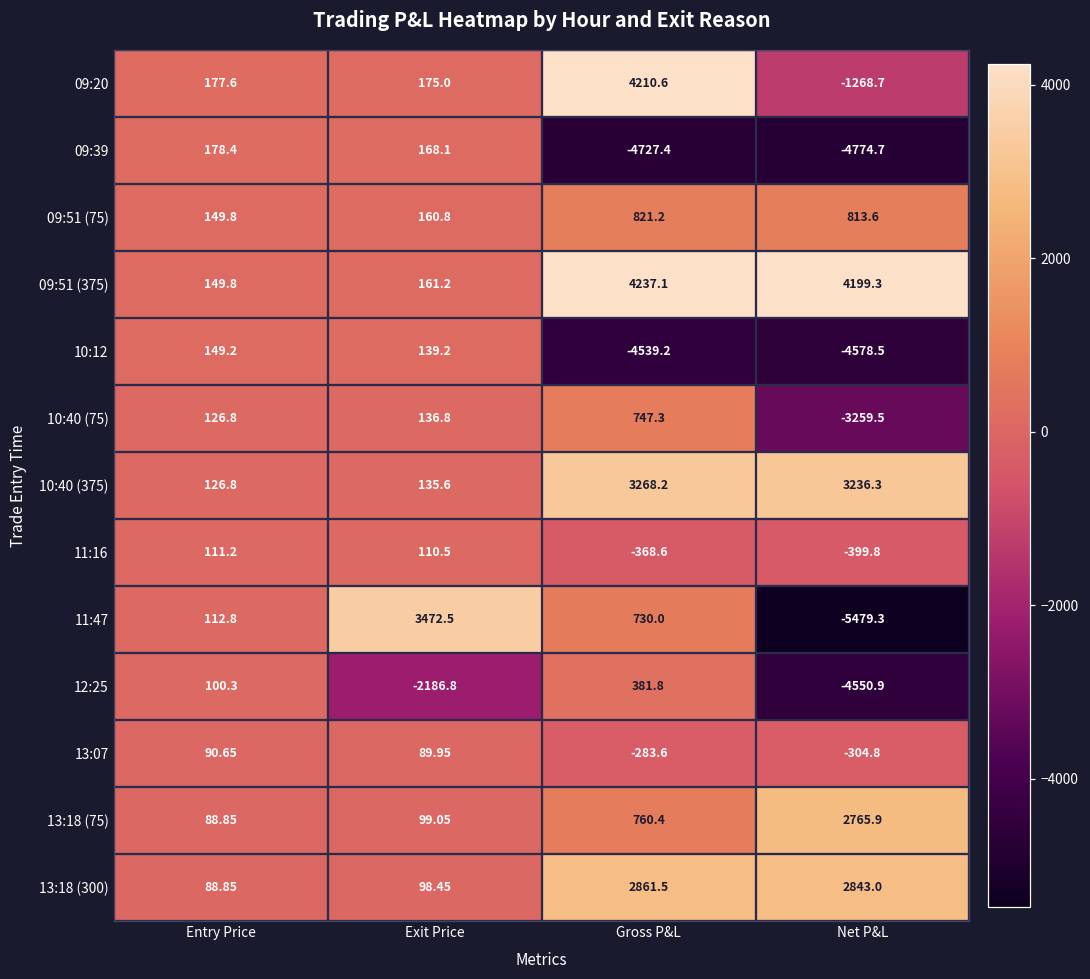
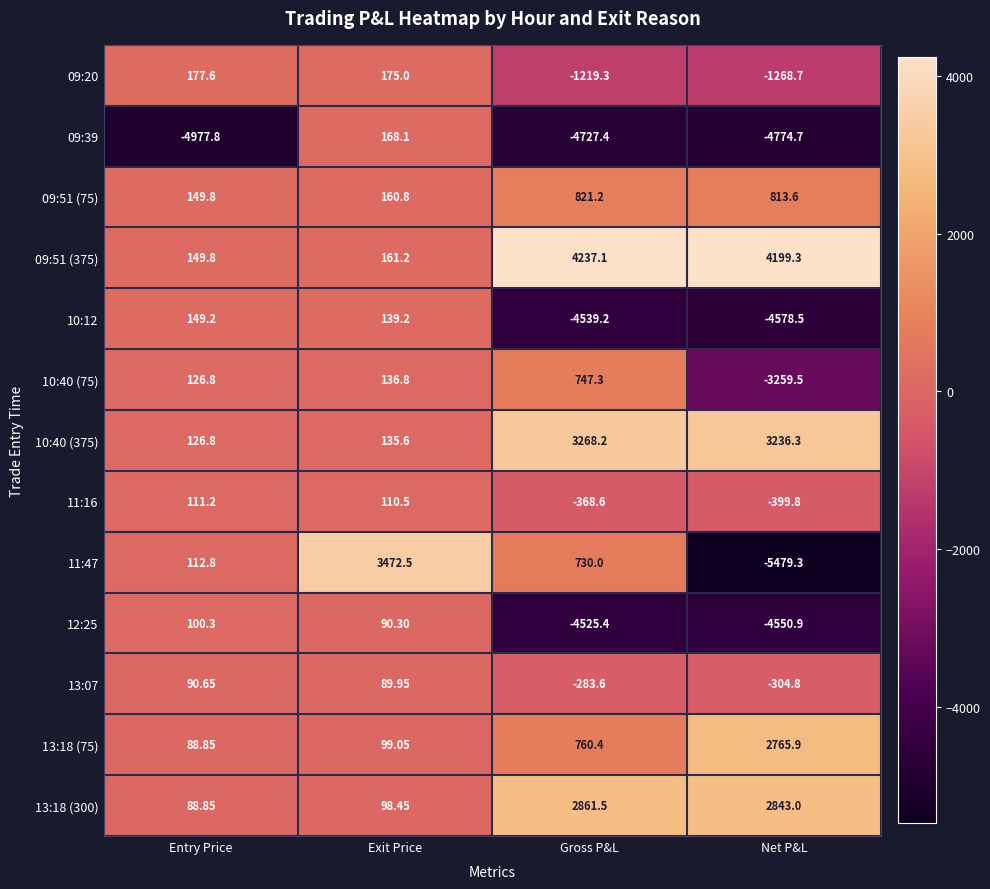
09:20, Gross P&L: 4210.6 -> -1219.3
09:39, Entry Price: 178.4 -> -4977.8
12:25, Exit Price: -2186.8 -> 90.30
12:25, Gross P&L: 381.8 -> -4525.4
